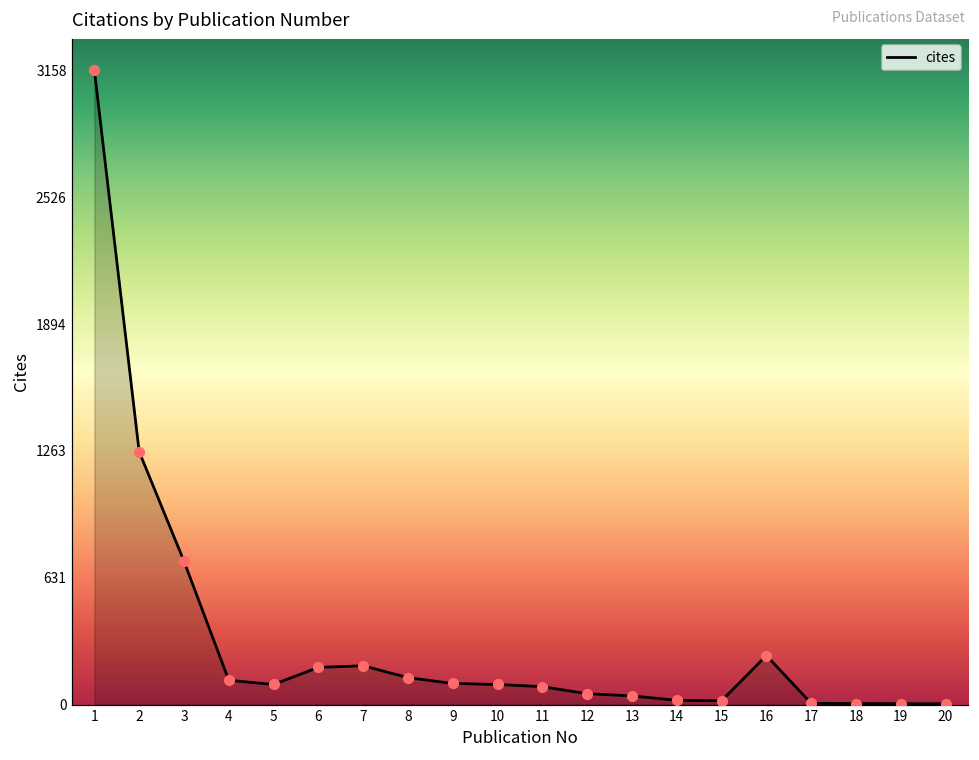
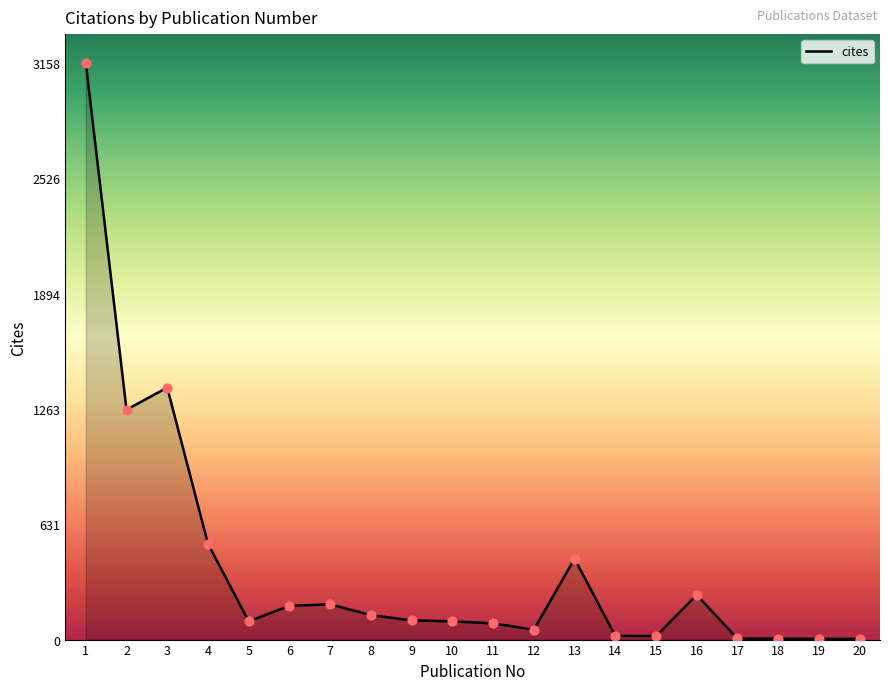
3: 710 -> 1380
4: 120 -> 530
13: 40 -> 440
